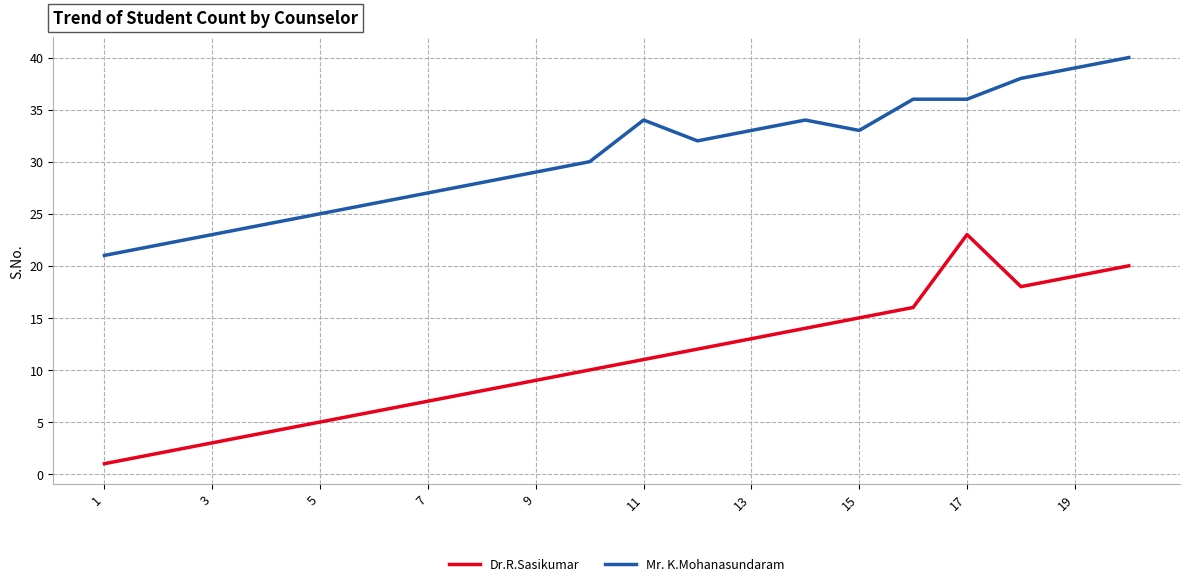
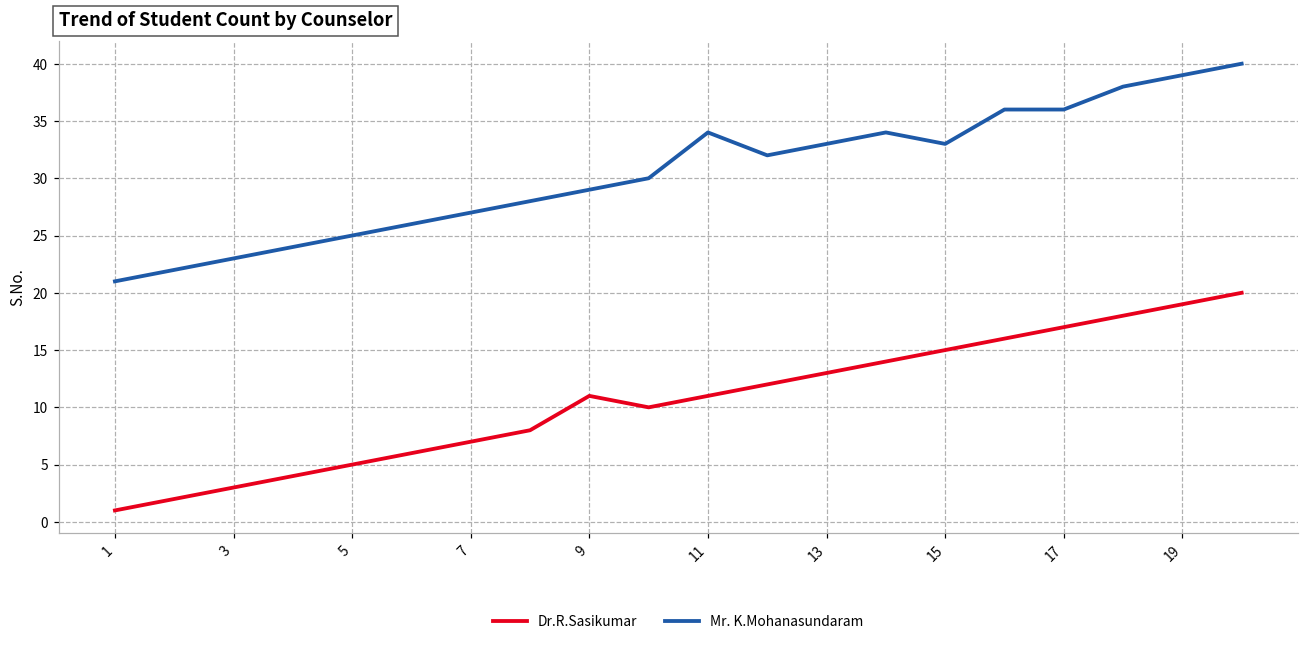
Dr.R.Sasikumar, 9: 9 -> 11
Dr.R.Sasikumar, 17: 23 -> 17
